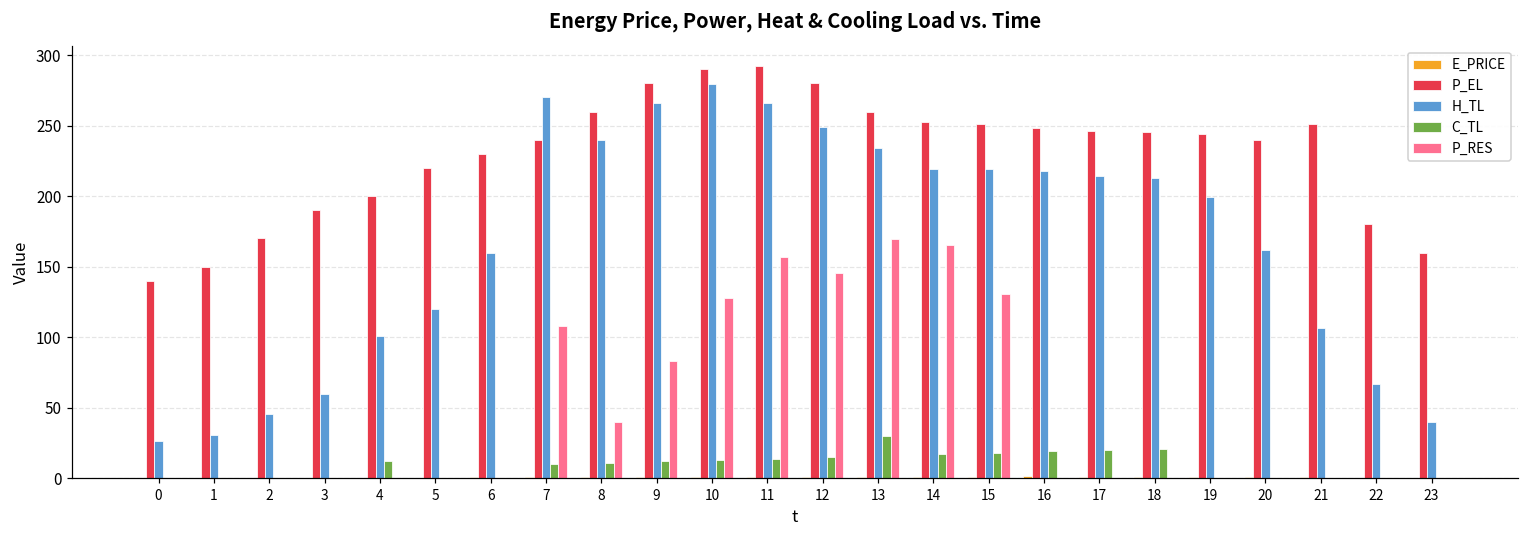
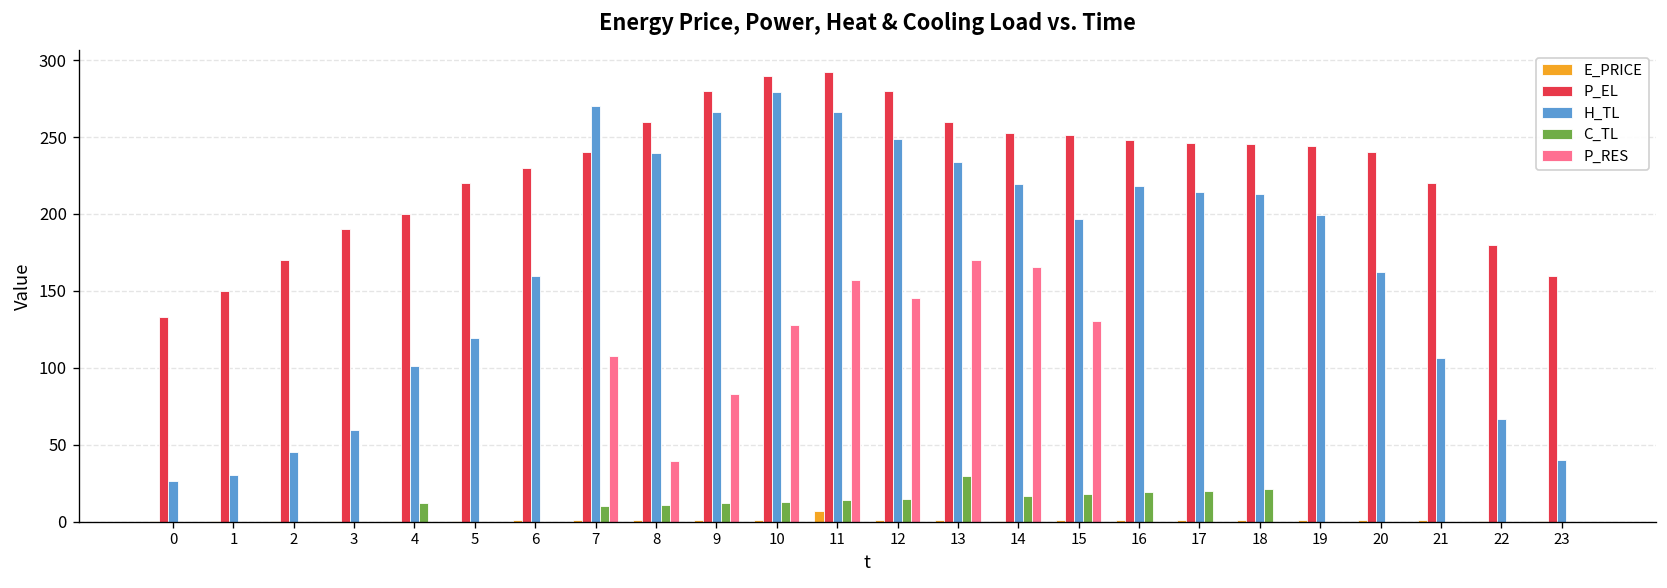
P_EL, 0: 140 -> 133
E_PRICE, 11: 1 -> 7
H_TL, 15: 219 -> 197
P_EL, 21: 251 -> 220
